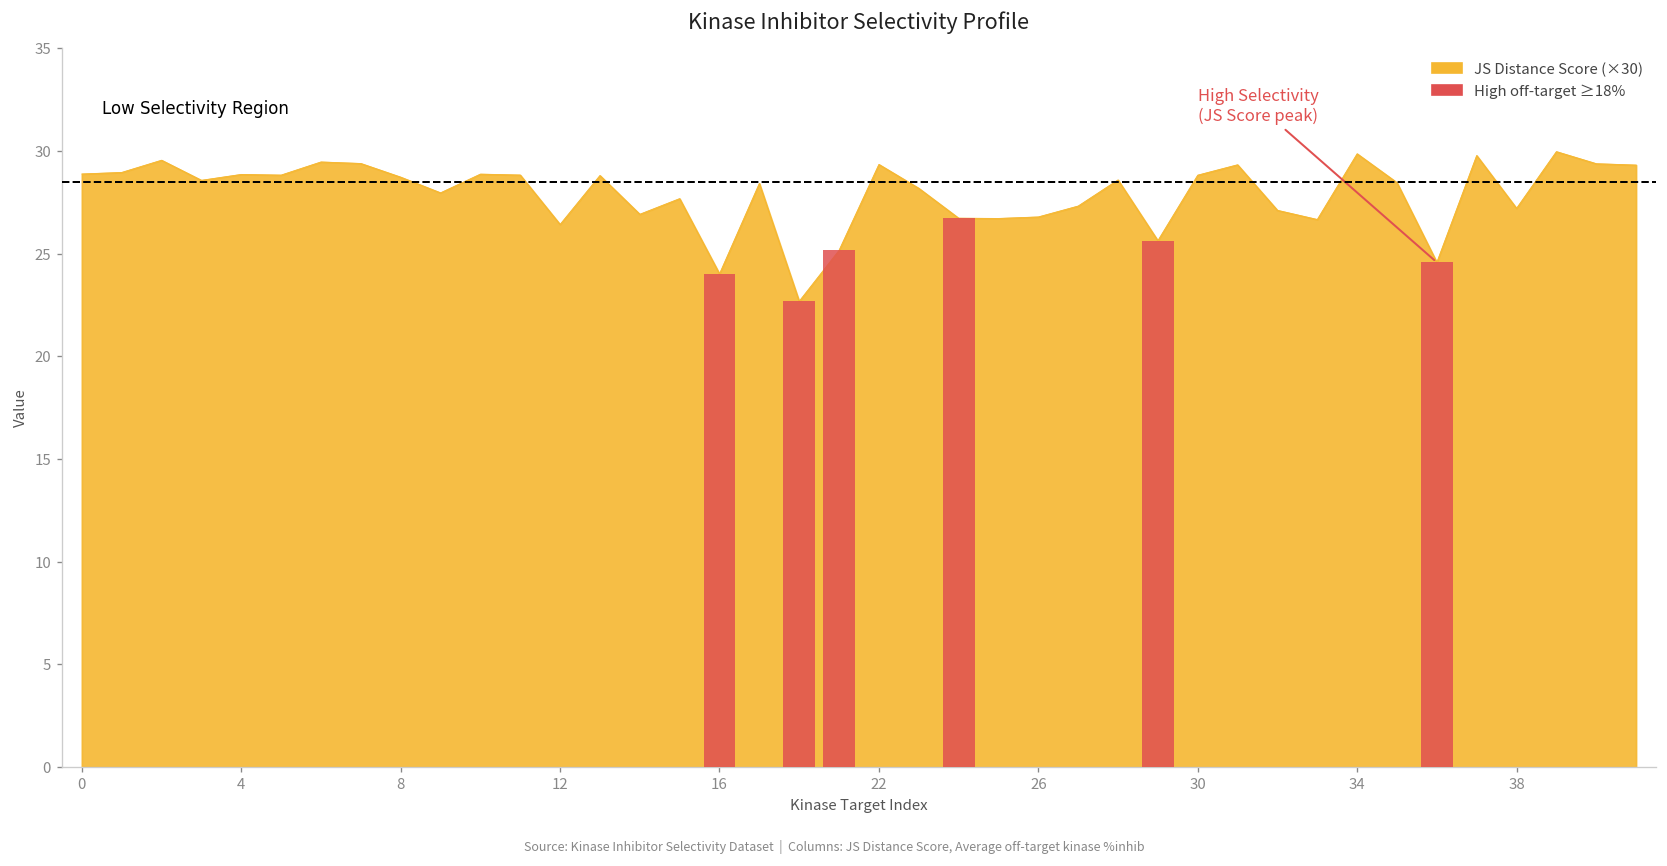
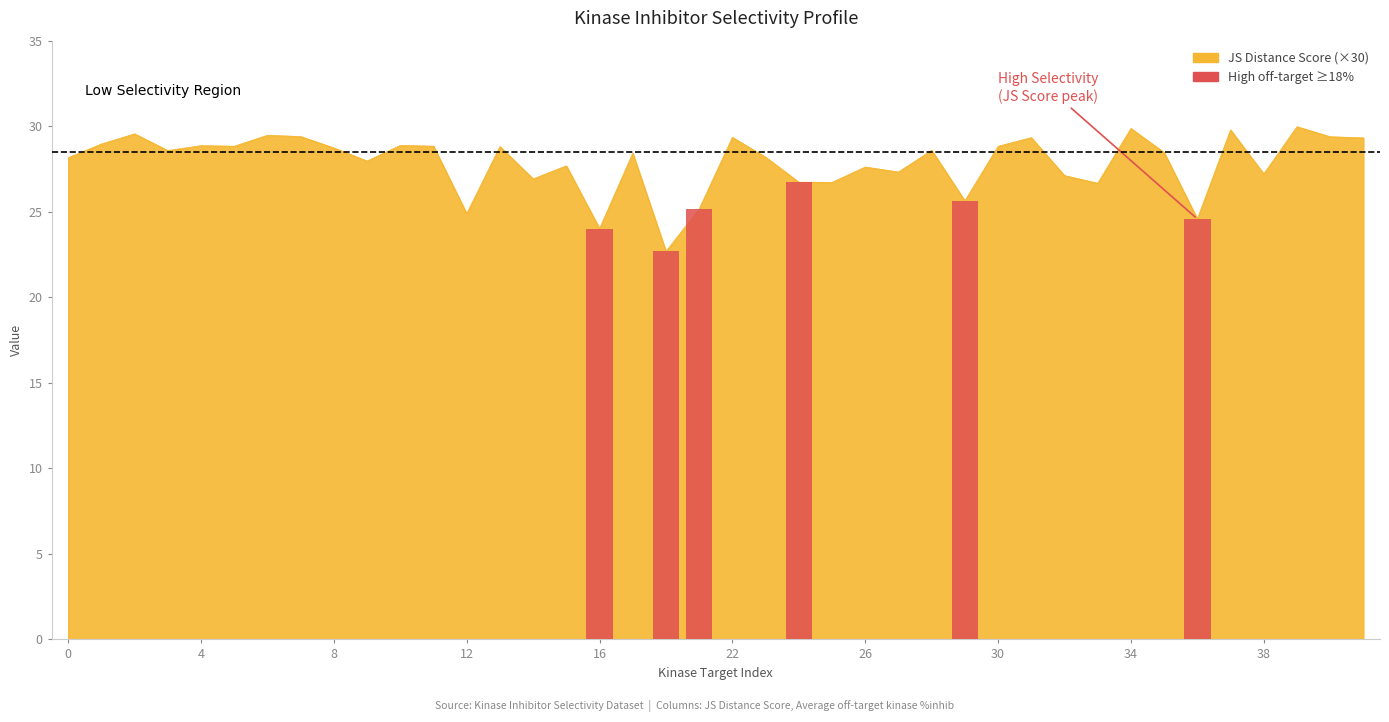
JS Distance Score (×30), 0: 28.9 -> 28.2
JS Distance Score (×30), 12: 26.4 -> 24.9
JS Distance Score (×30), 26: 26.8 -> 27.6
